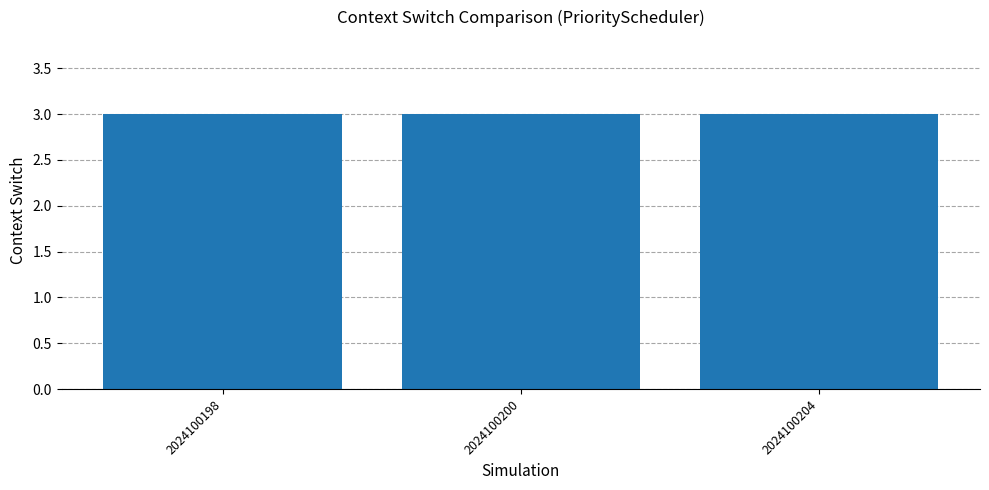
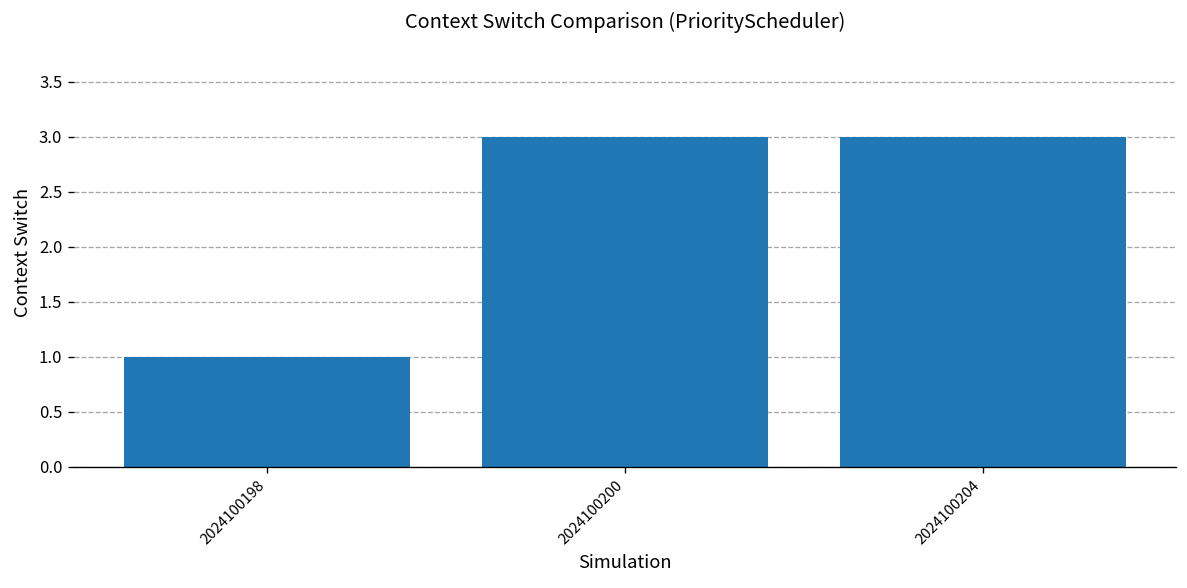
2024100198: 3 -> 1
